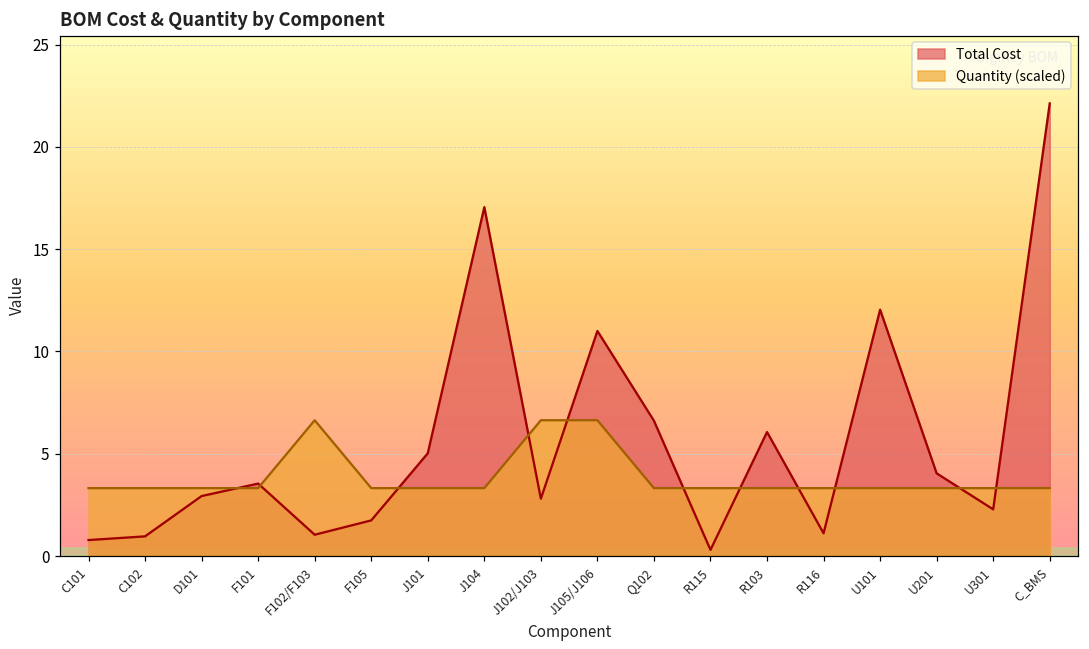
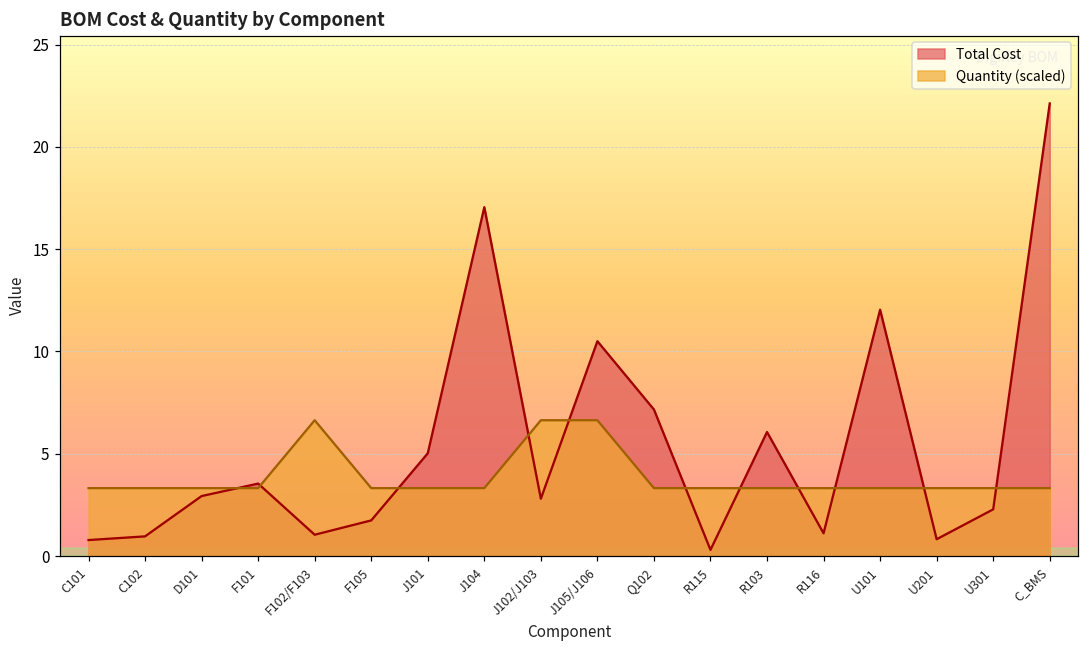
Total Cost, J105/J106: 11.0 -> 10.5
Total Cost, Q102: 6.6 -> 7.2
Total Cost, U201: 4.0 -> 0.8
